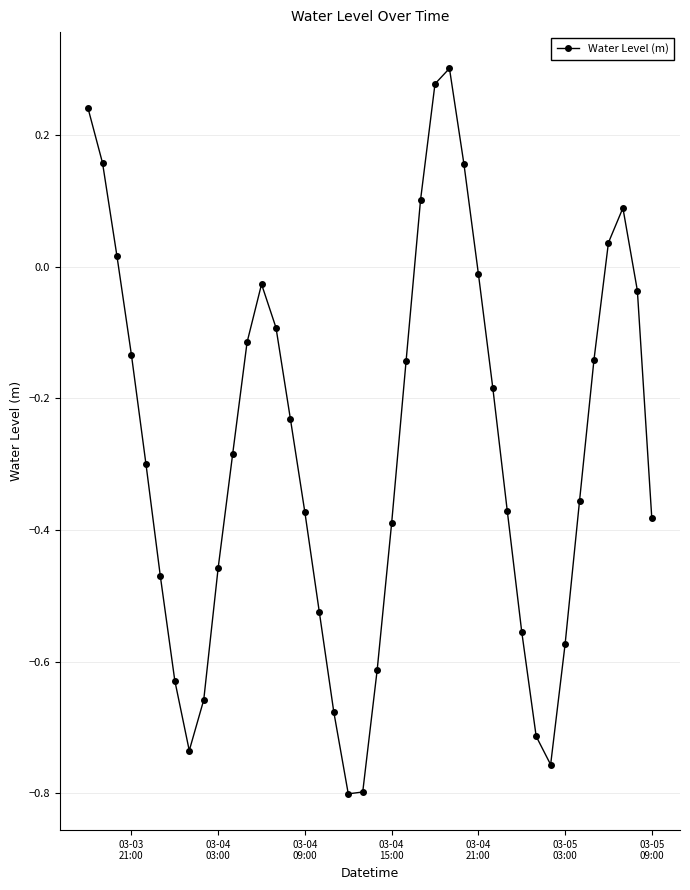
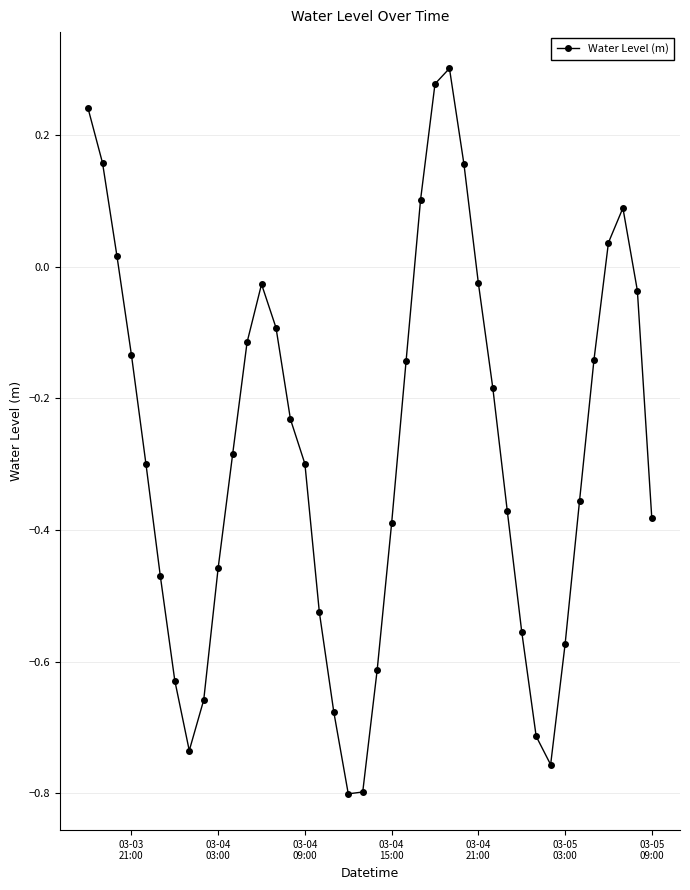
03-04 09:00: -0.37 -> -0.30
03-04 21:00: -0.01 -> -0.03
